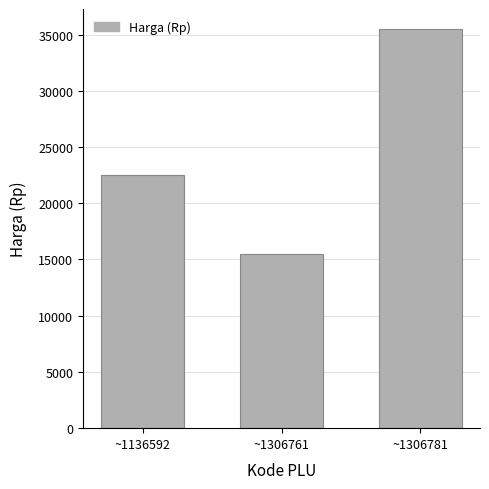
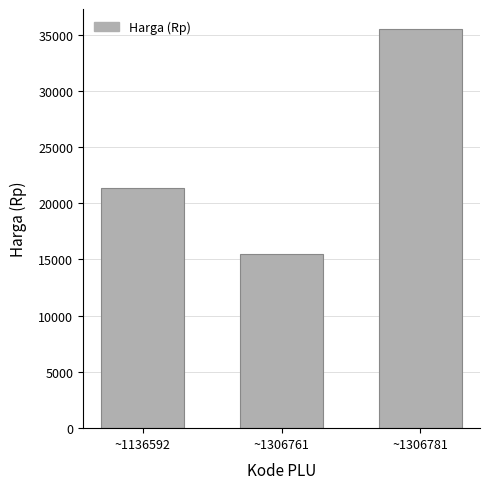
~1136592: 22600 -> 21400
